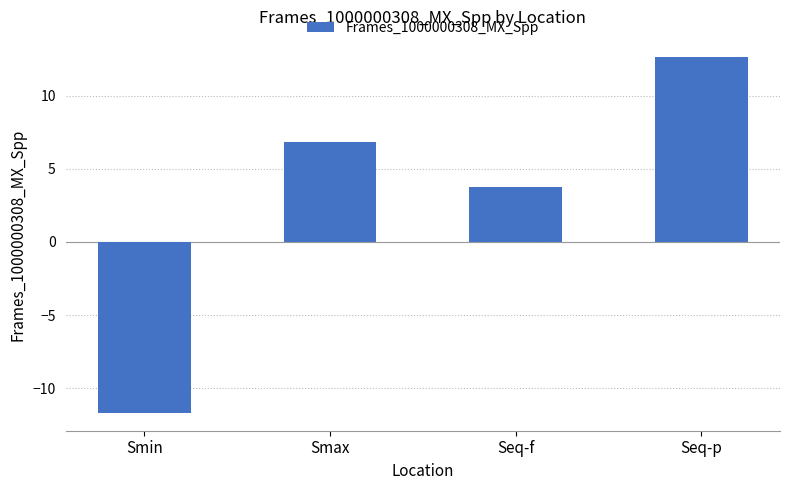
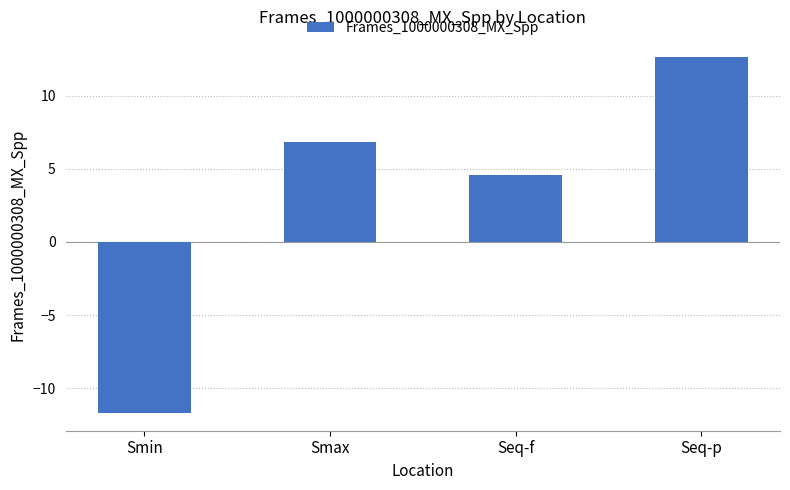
Seq-f: 3.8 -> 4.6
